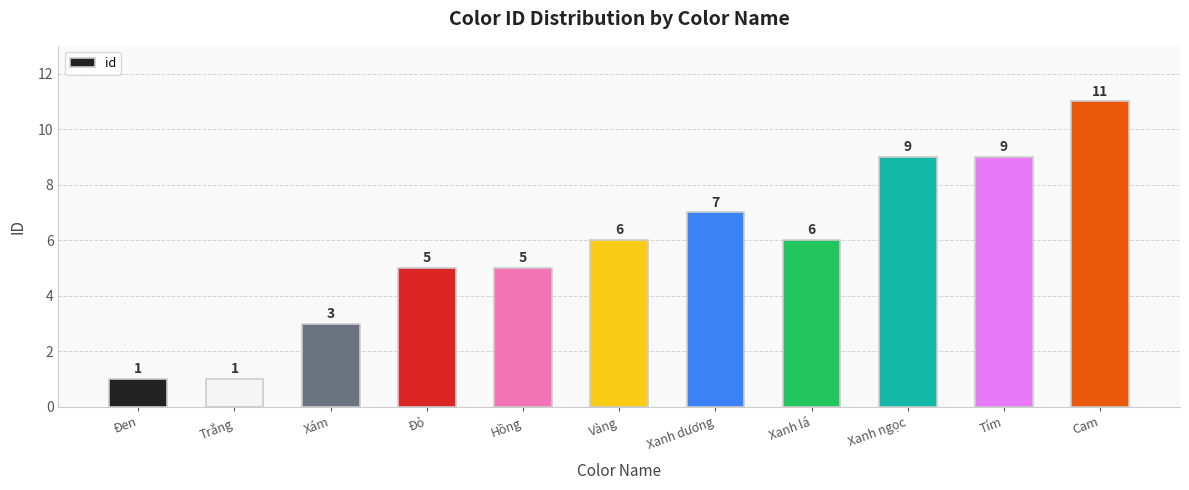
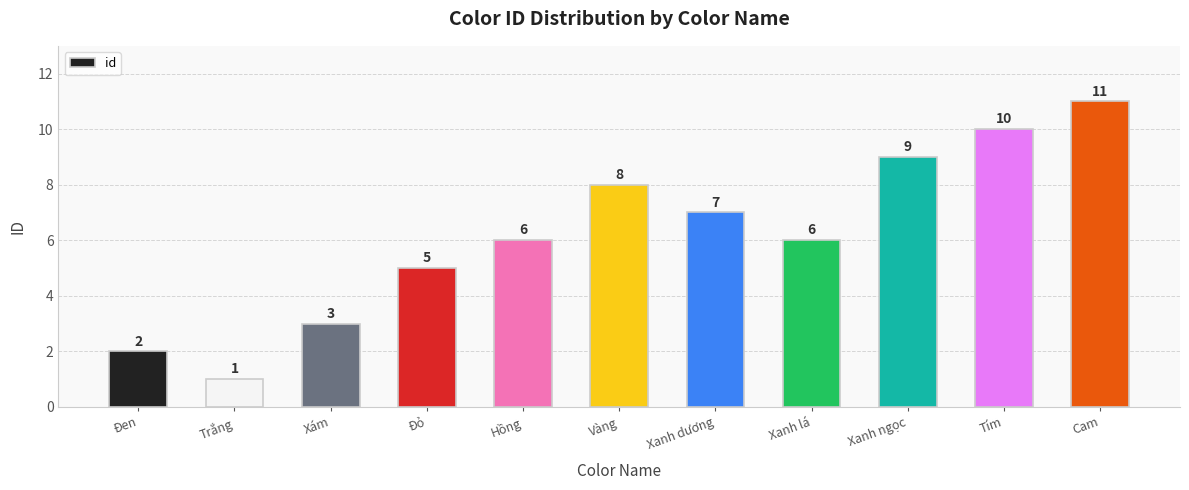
Đen: 1 -> 2
Hồng: 5 -> 6
Vàng: 6 -> 8
Tím: 9 -> 10
